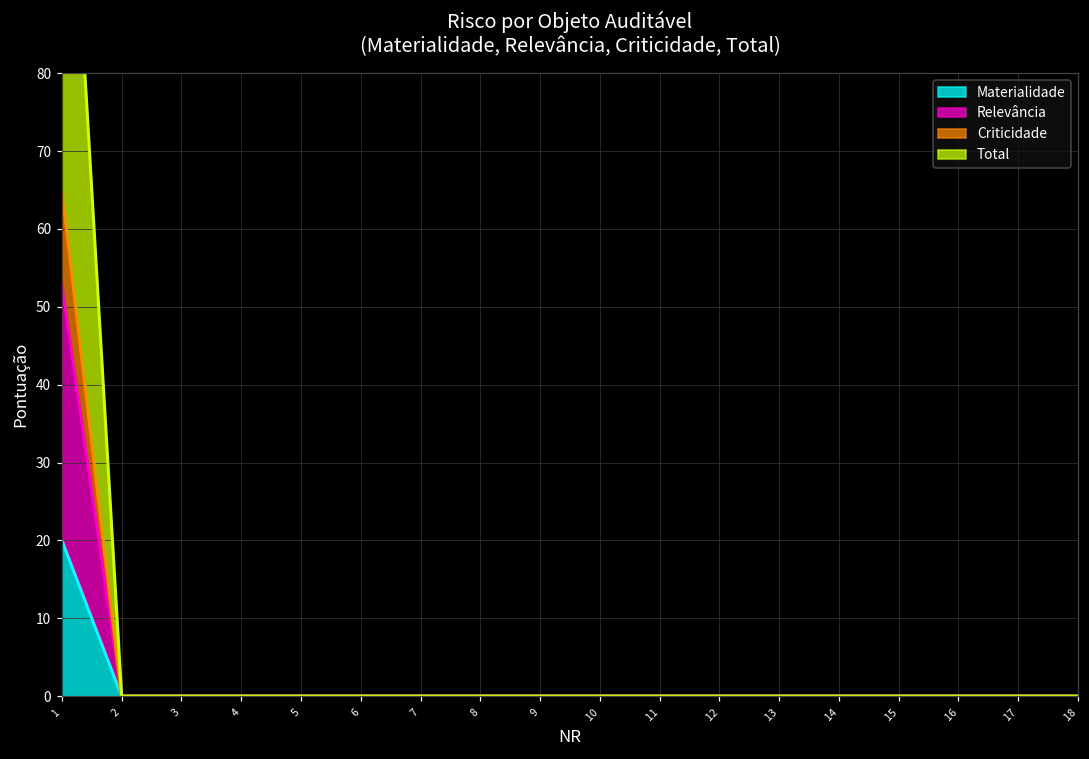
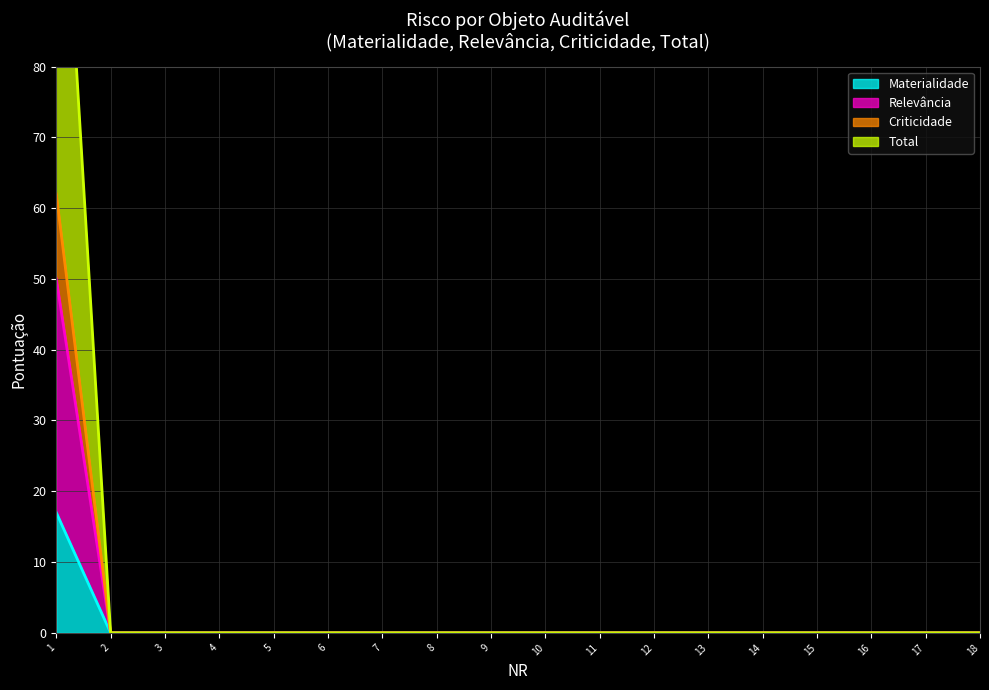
Materialidade, 1: 20 -> 17
